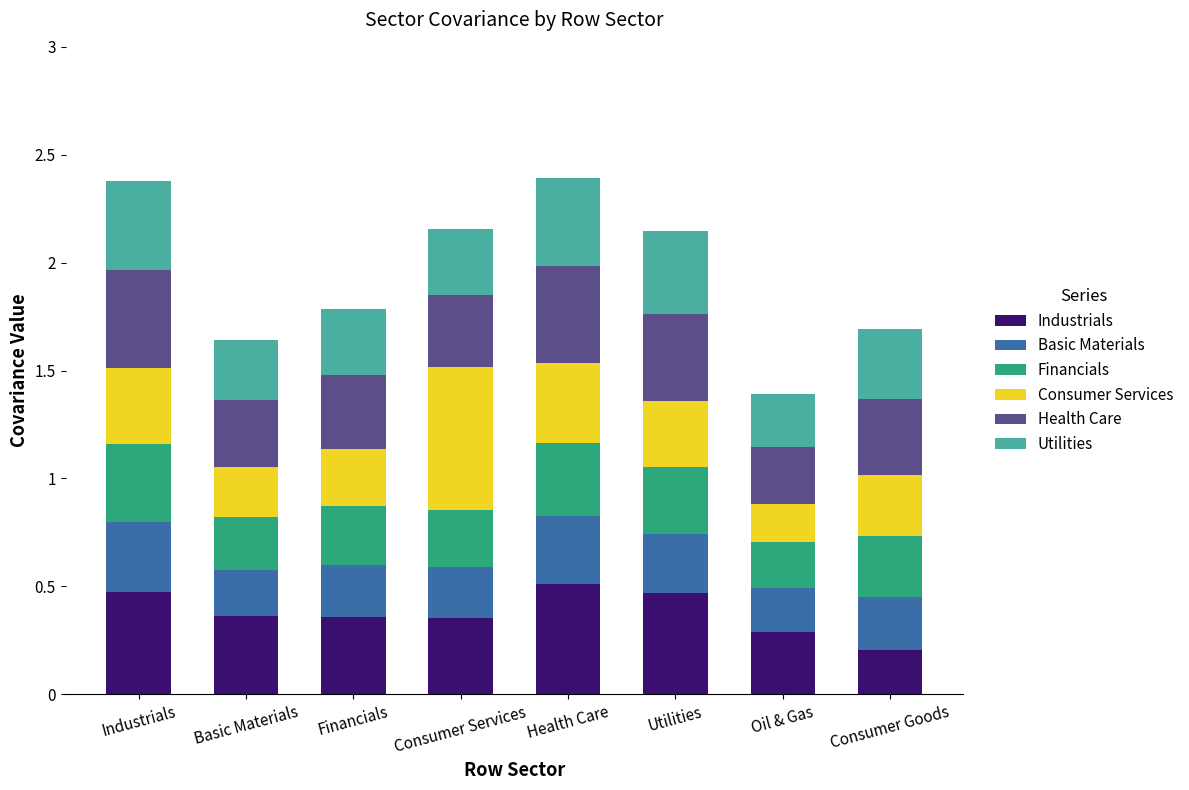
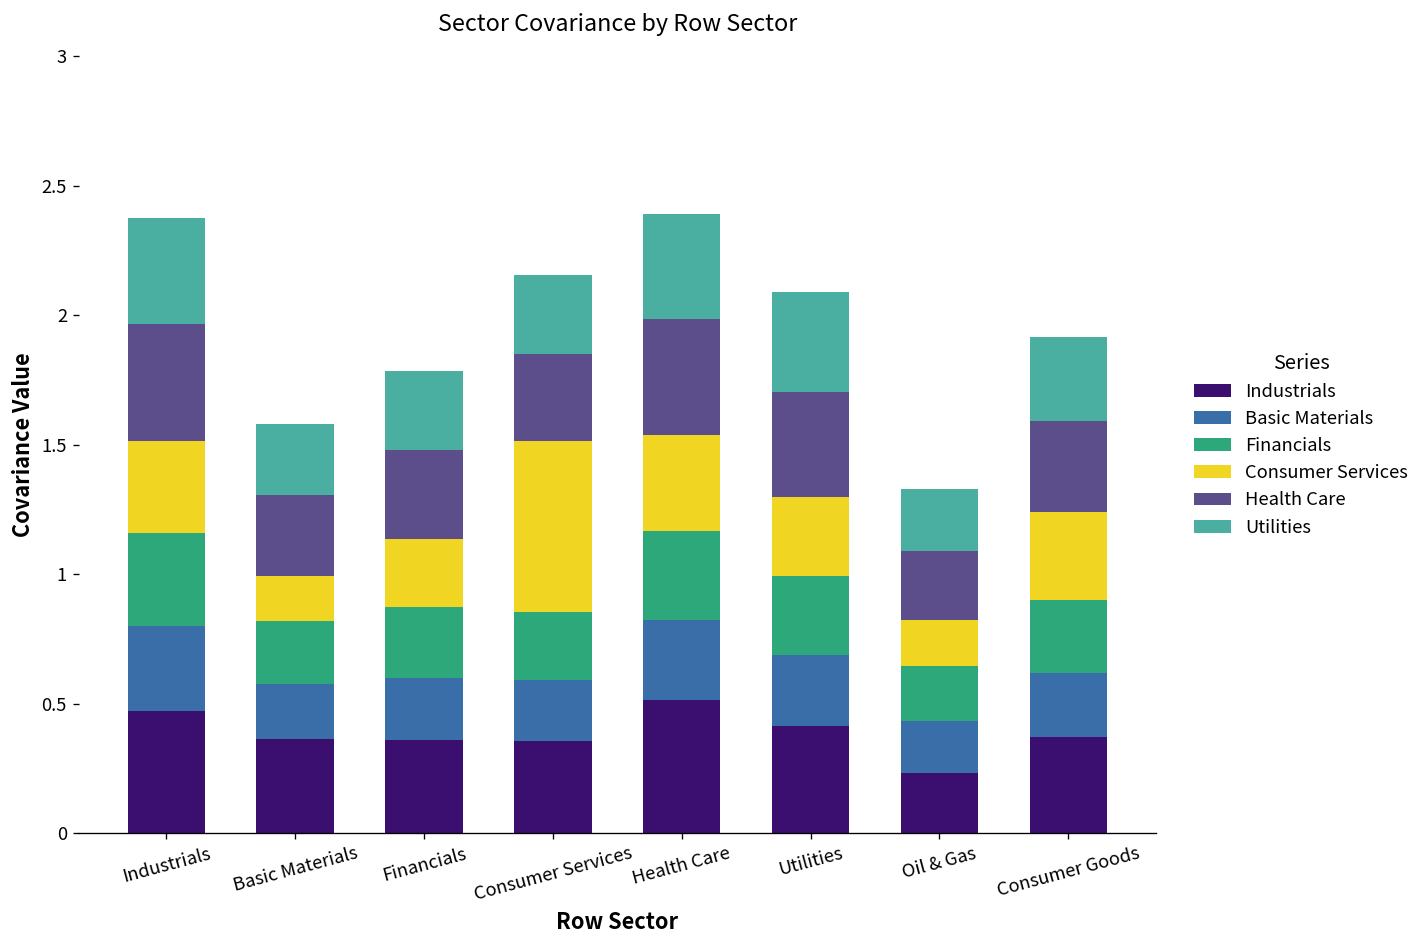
Consumer Services, Basic Materials: 0.24 -> 0.17
Industrials, Utilities: 0.47 -> 0.41
Industrials, Oil & Gas: 0.29 -> 0.23
Industrials, Consumer Goods: 0.20 -> 0.37
Consumer Services, Consumer Goods: 0.28 -> 0.34
